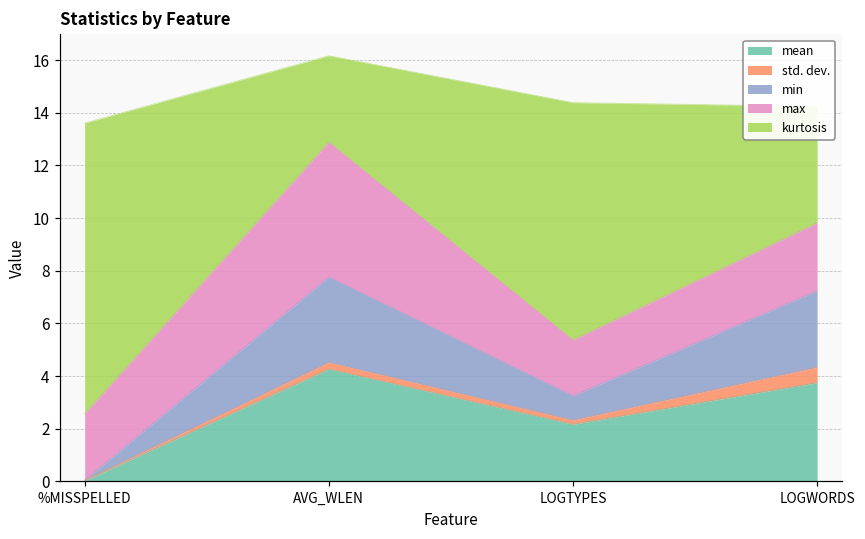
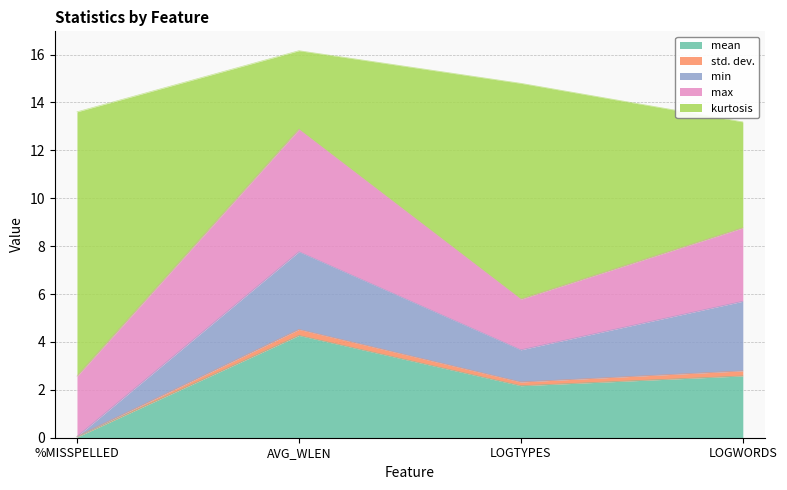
min, LOGTYPES: 0.9 -> 1.3
mean, LOGWORDS: 3.7 -> 2.6
std. dev., LOGWORDS: 0.6 -> 0.2
max, LOGWORDS: 2.6 -> 3.1
